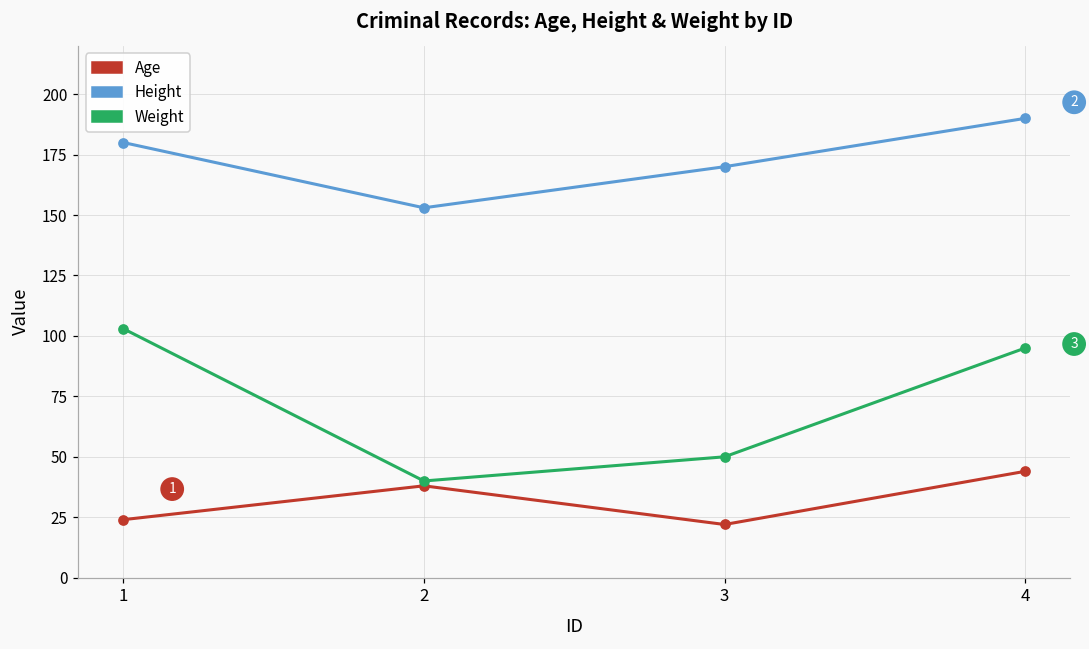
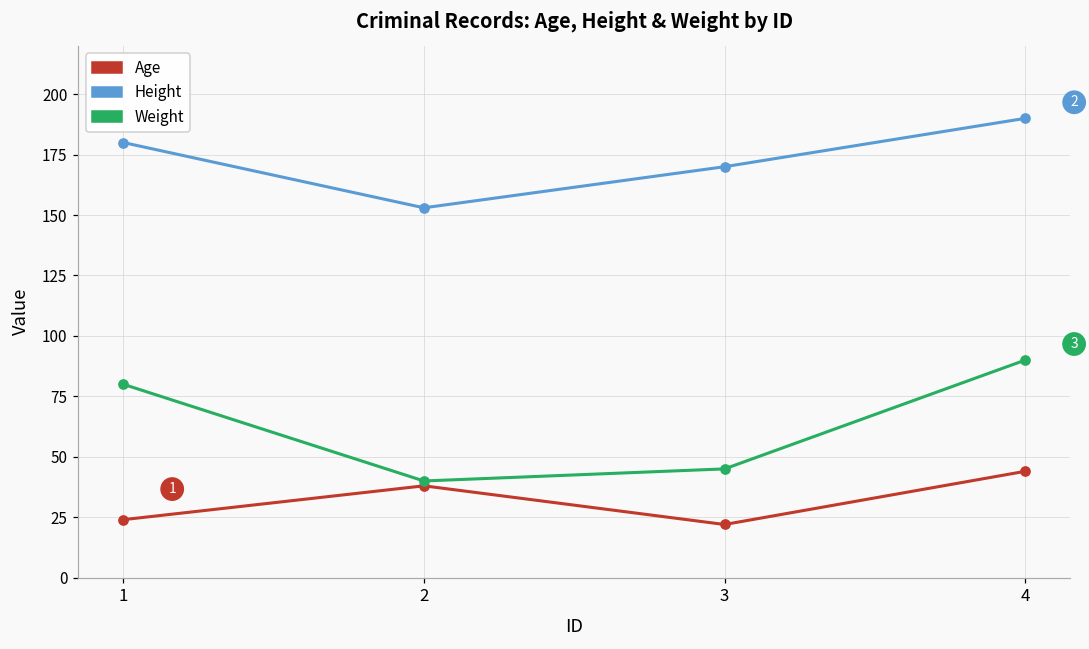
Weight, 1: 103 -> 80
Weight, 3: 50 -> 45
Weight, 4: 95 -> 90
